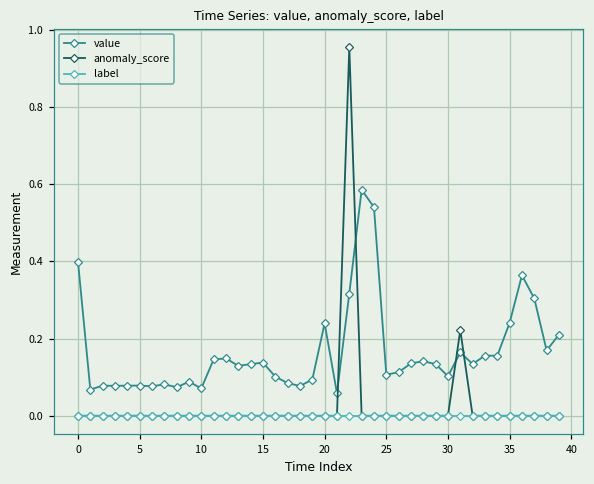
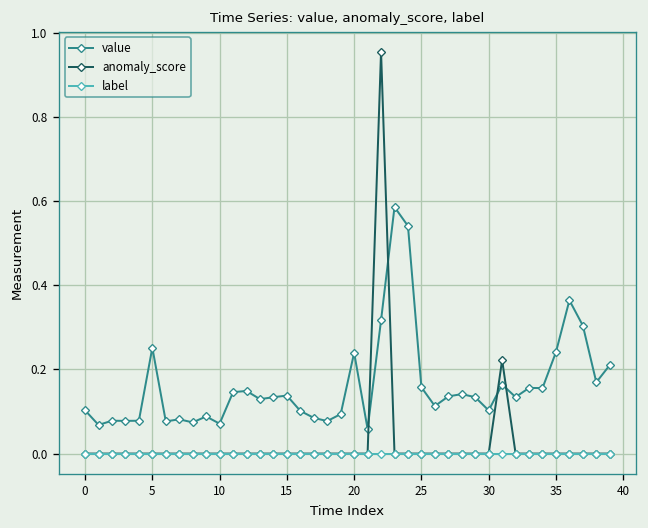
value, 0: 0.40 -> 0.10
value, 5: 0.08 -> 0.25
value, 25: 0.11 -> 0.16
